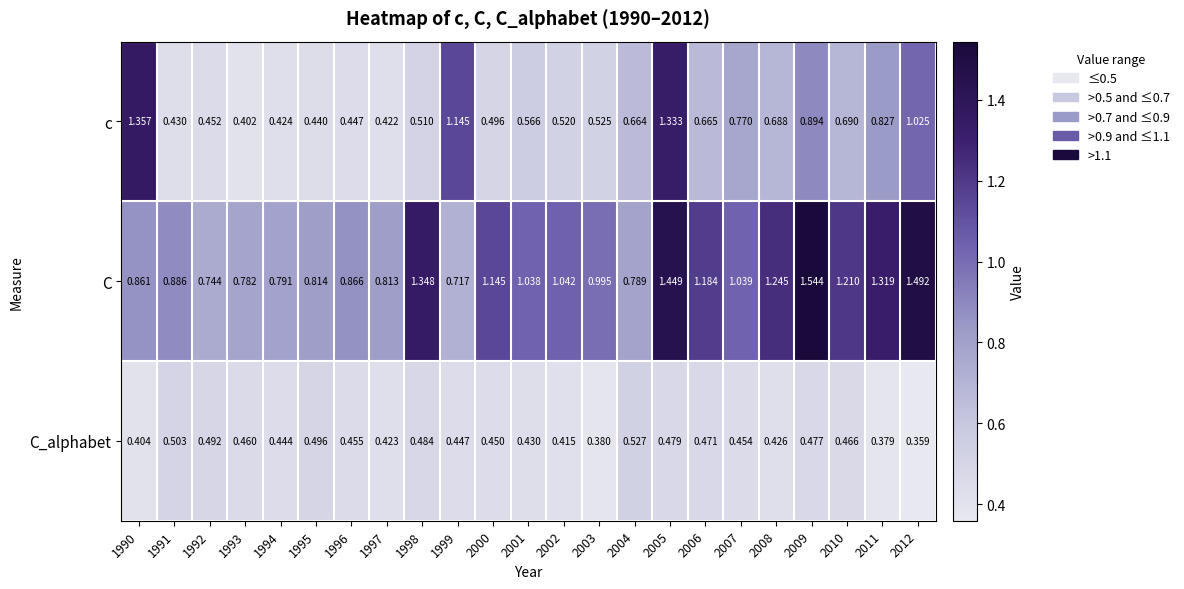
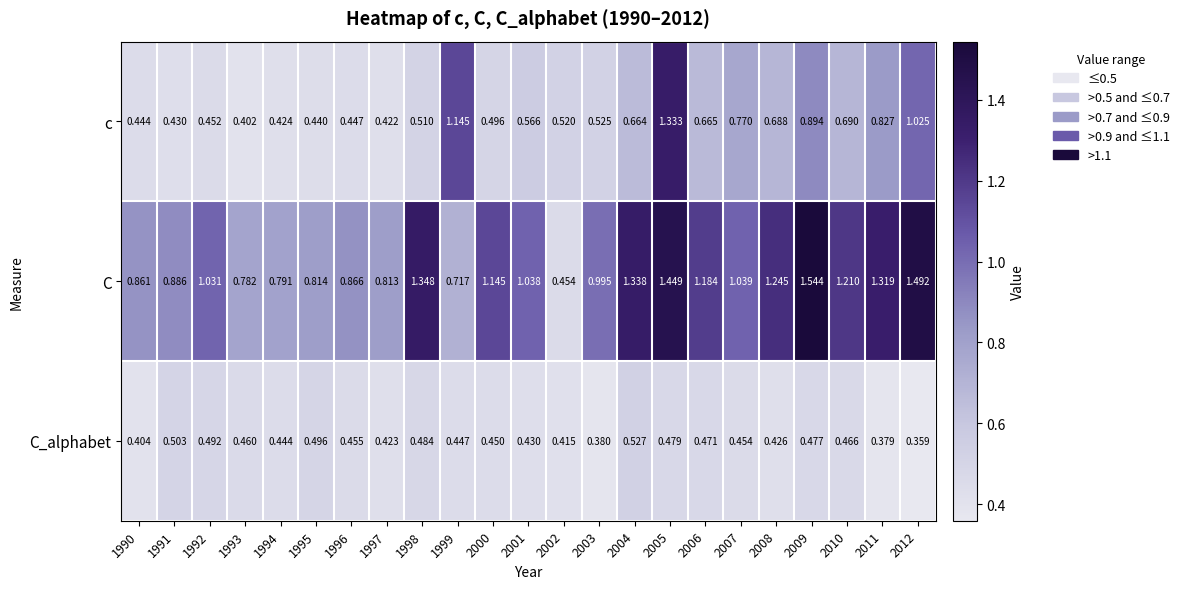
c, 1990: 1.357 -> 0.444
C, 1992: 0.744 -> 1.031
C, 2002: 1.042 -> 0.454
C, 2004: 0.789 -> 1.338
